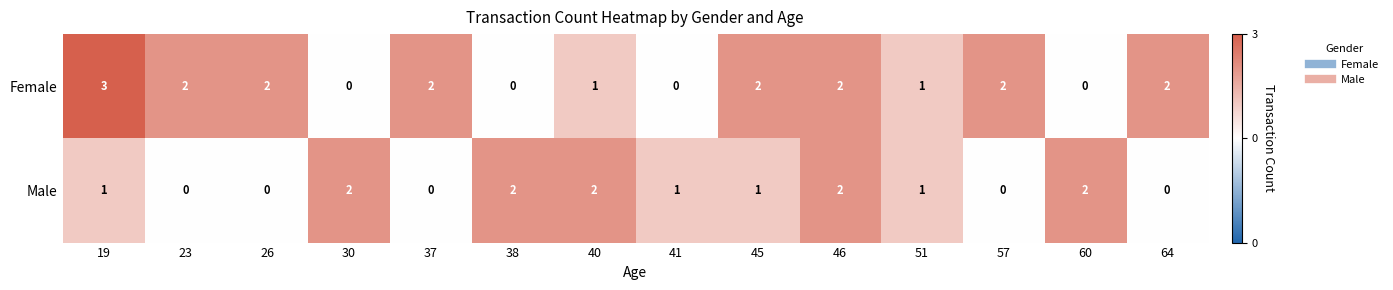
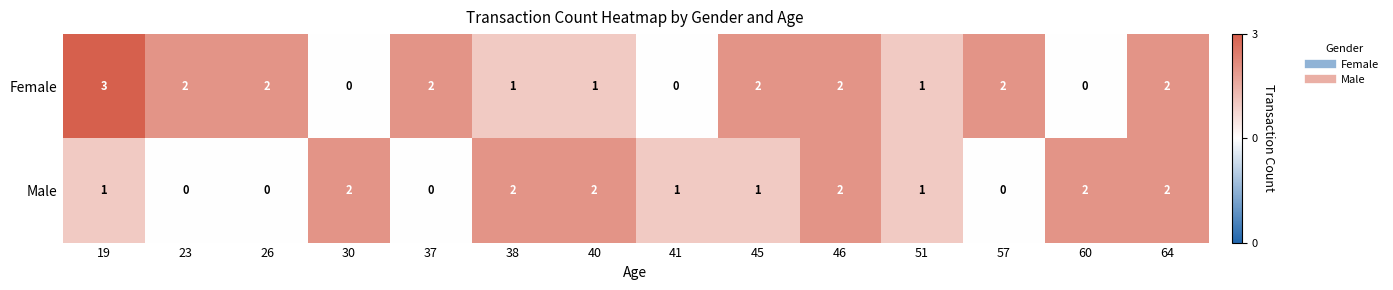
Female, 38: 0 -> 1
Male, 64: 0 -> 2
